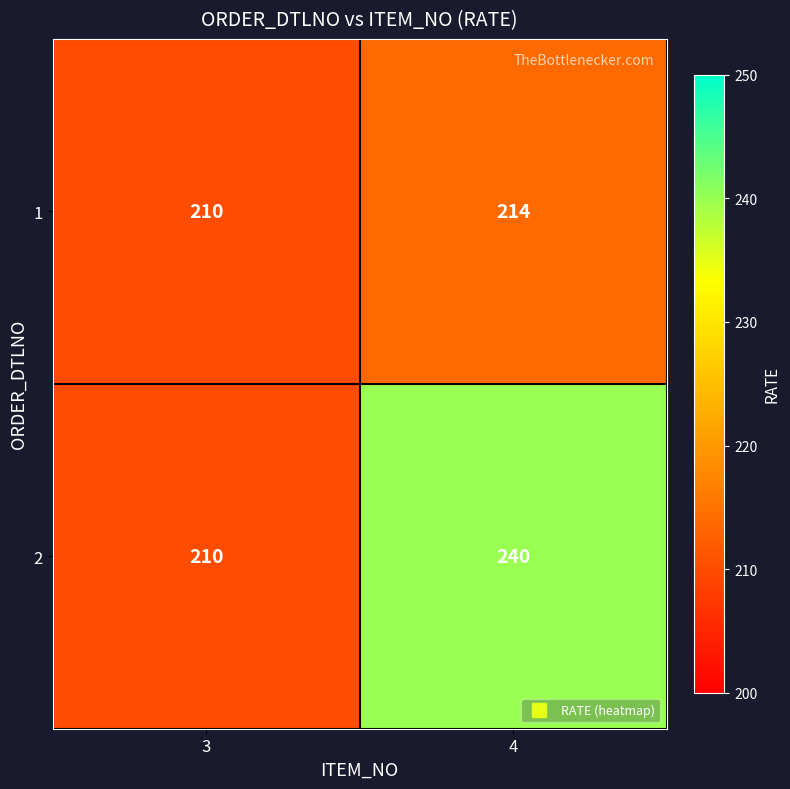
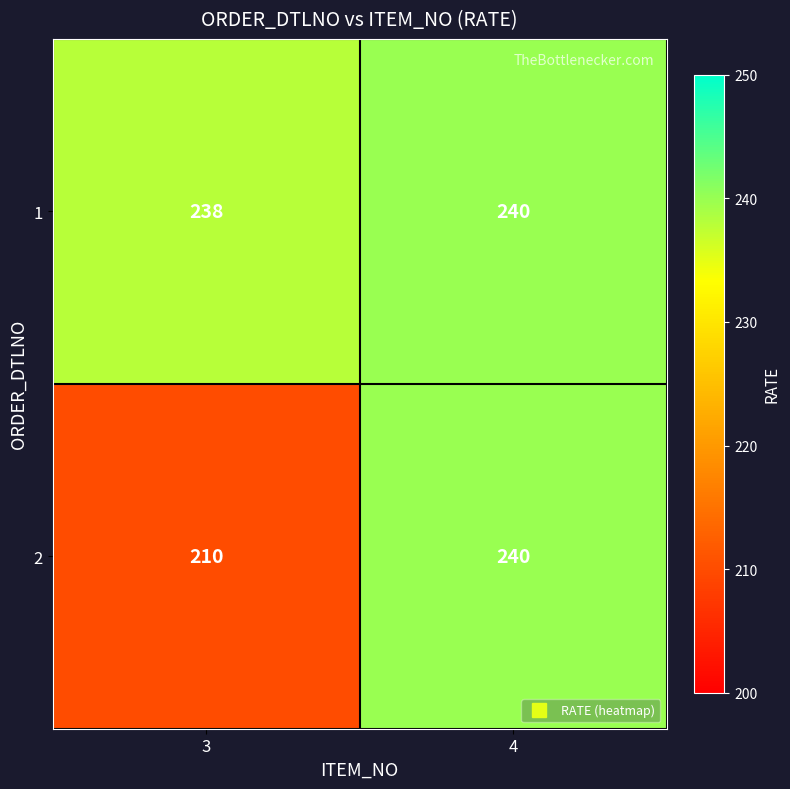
1, 3: 210 -> 238
1, 4: 214 -> 240
